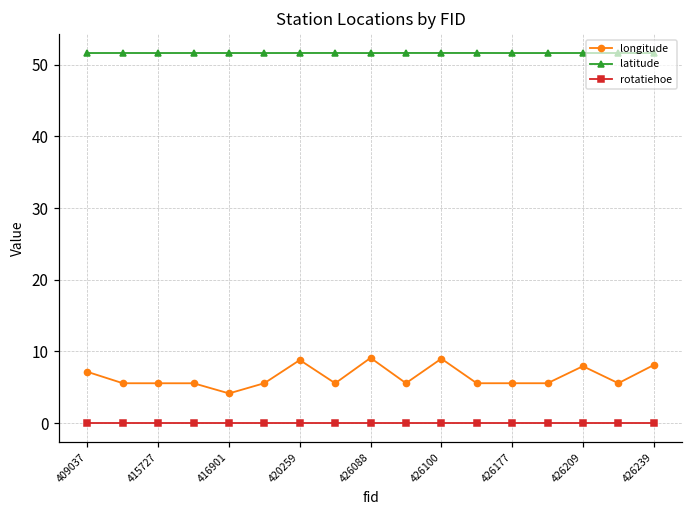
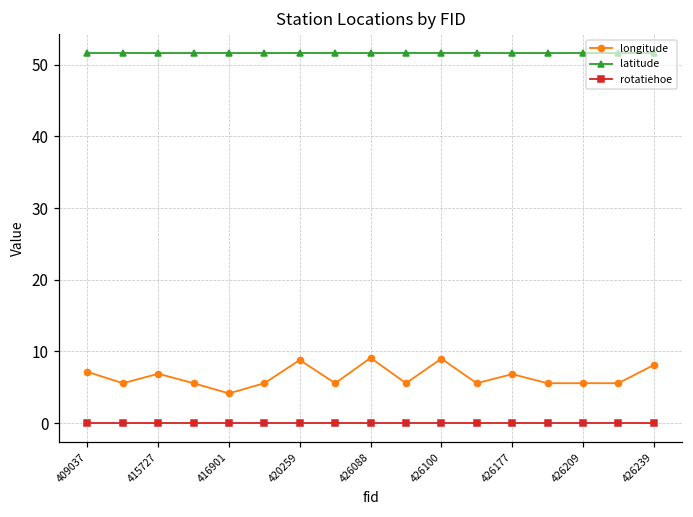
longitude, 415727: 6 -> 7
longitude, 426177: 6 -> 7
longitude, 426209: 8 -> 6
